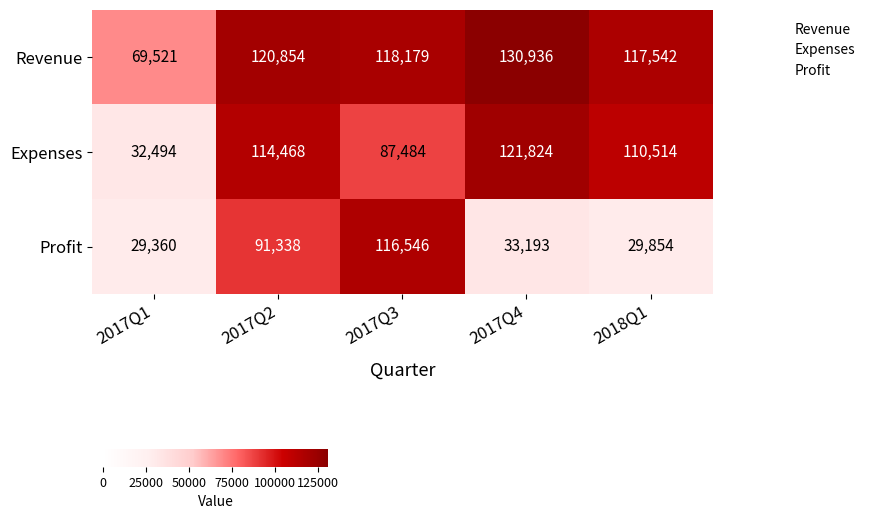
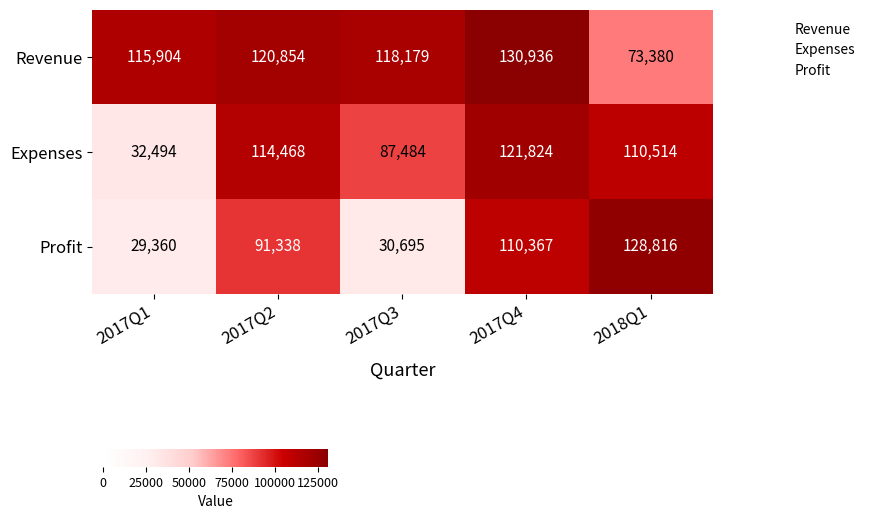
Revenue, 2017Q1: 69,521 -> 115,904
Revenue, 2018Q1: 117,542 -> 73,380
Profit, 2017Q3: 116,546 -> 30,695
Profit, 2017Q4: 33,193 -> 110,367
Profit, 2018Q1: 29,854 -> 128,816
